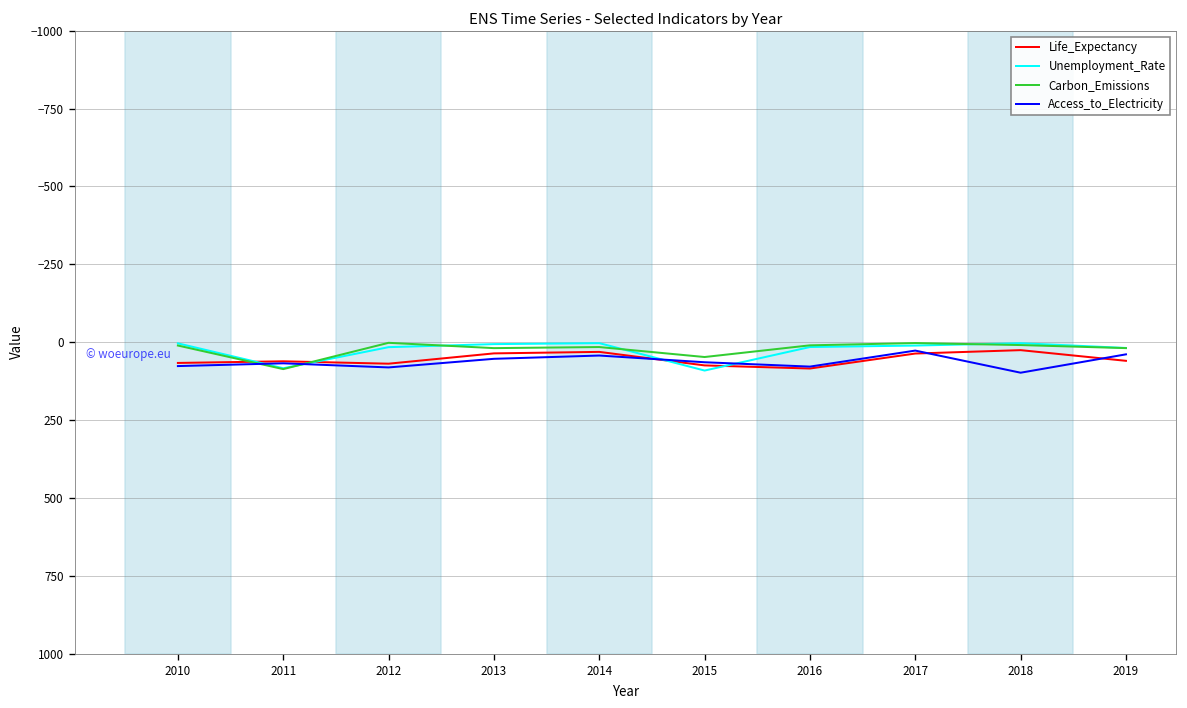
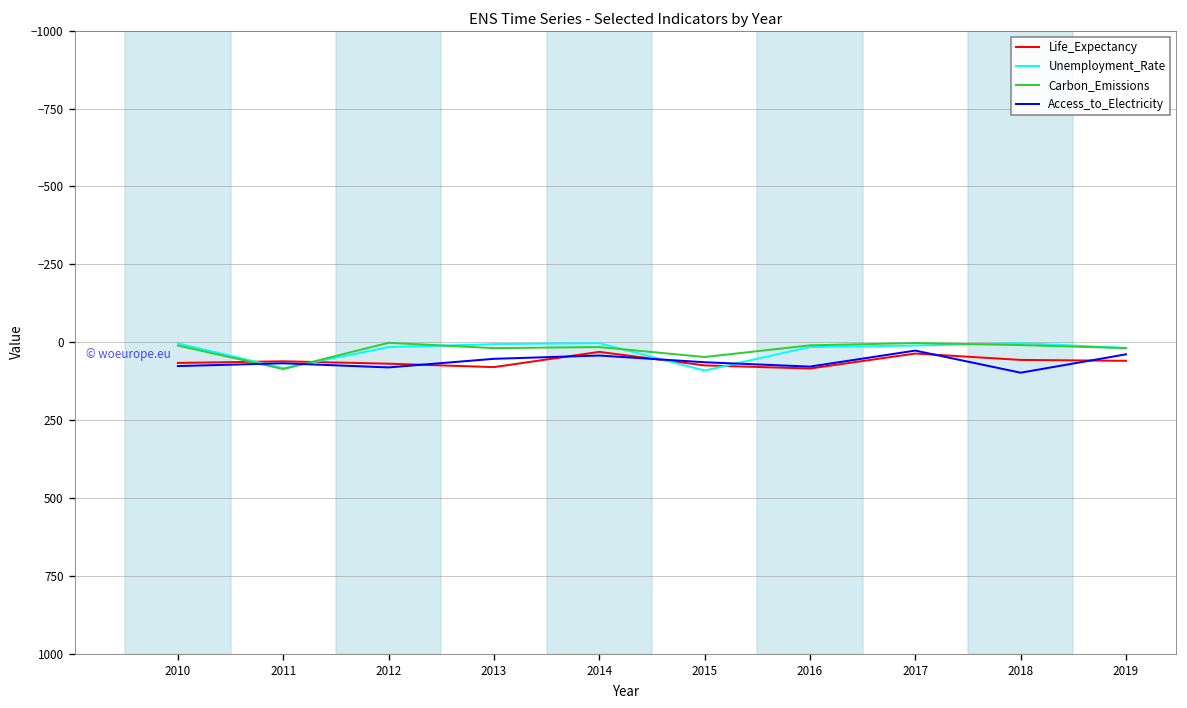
Life_Expectancy, 2013: 40 -> 80
Life_Expectancy, 2018: 30 -> 60
